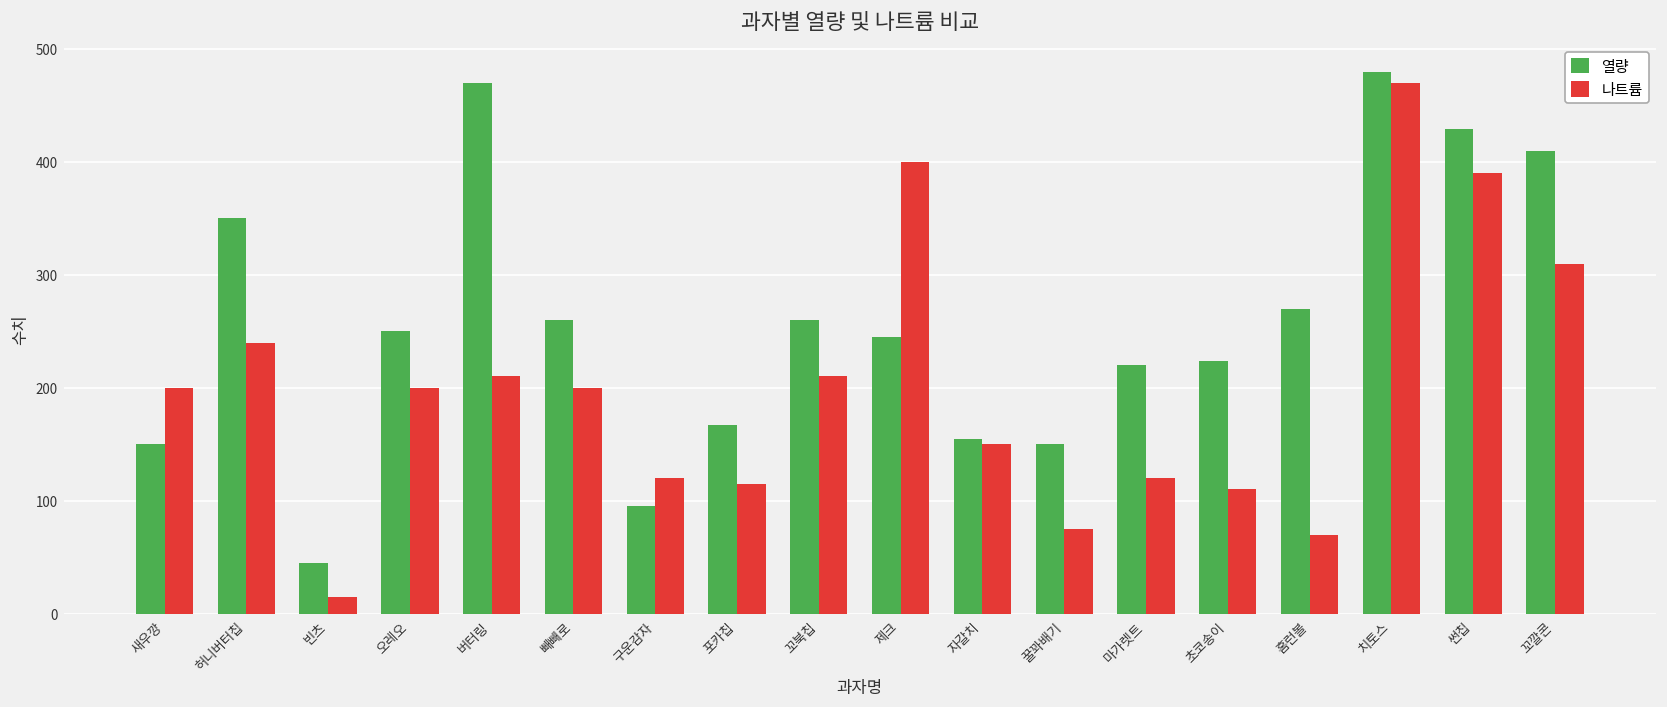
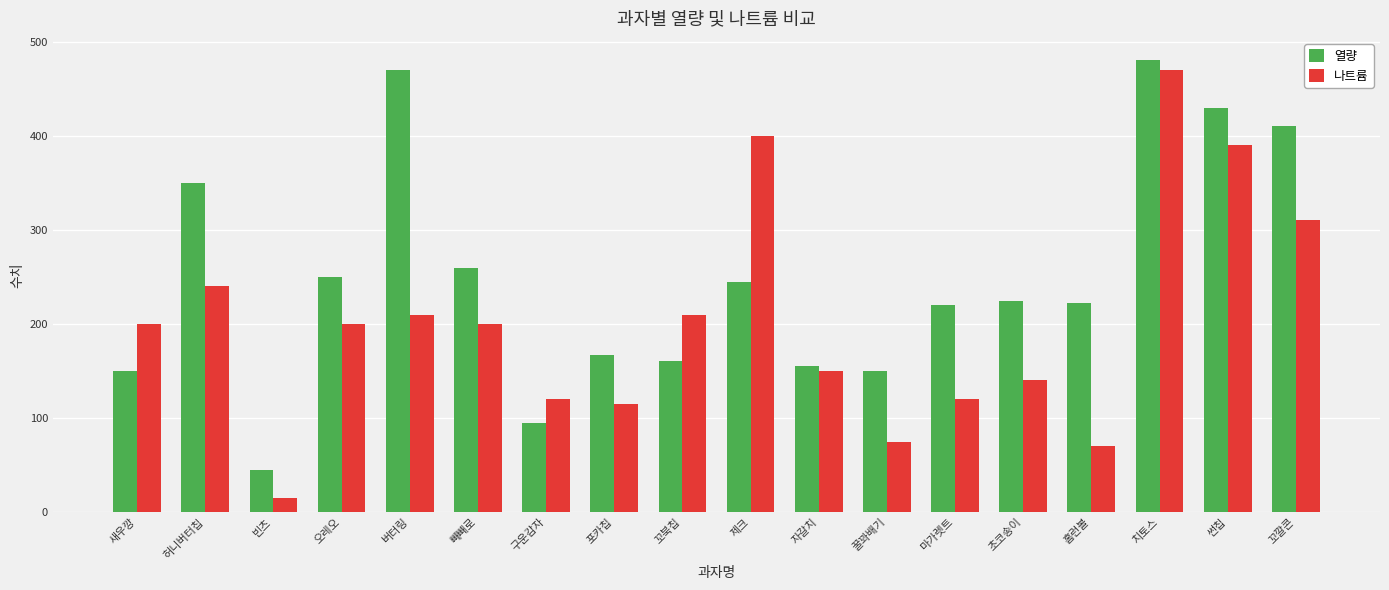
열량, 꼬북칩: 260 -> 160
나트륨, 초코송이: 110 -> 140
열량, 홈런볼: 270 -> 220
